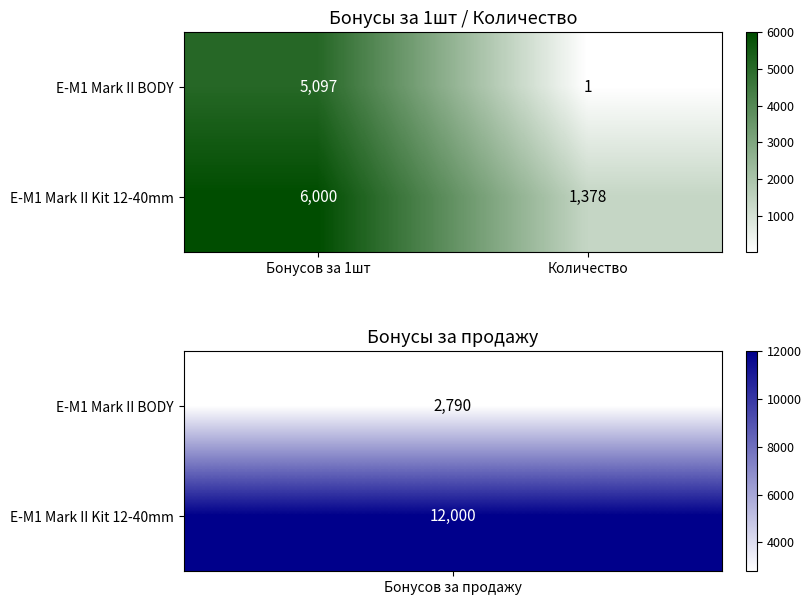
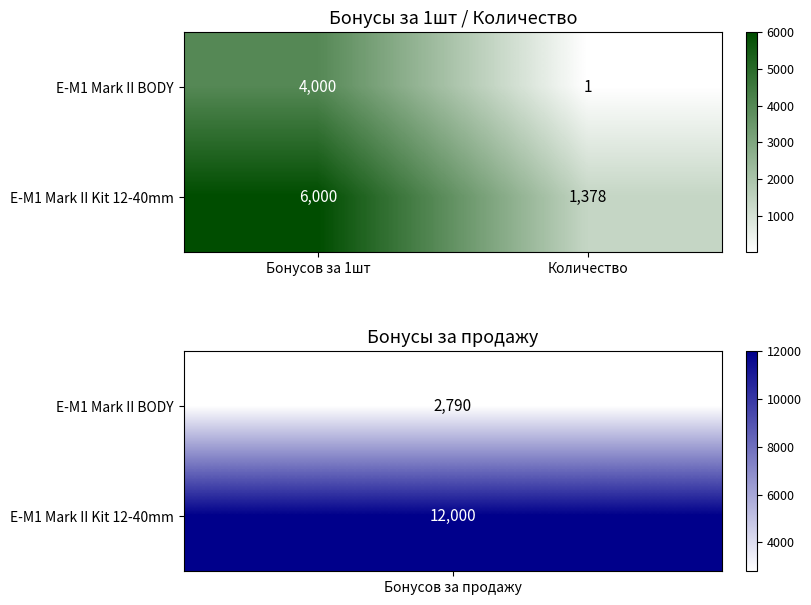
Бонусы за 1шт / Количество, E-M1 Mark II BODY, Бонусов за 1шт: 5,097 -> 4,000
